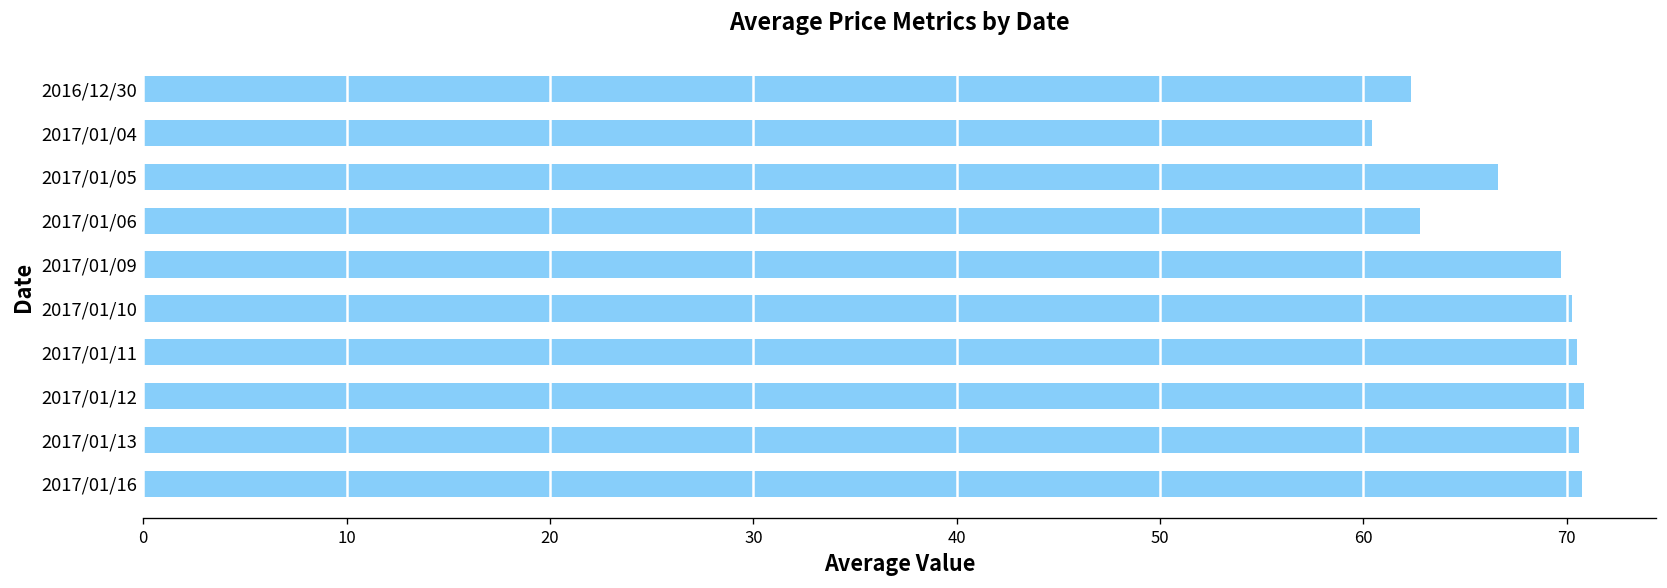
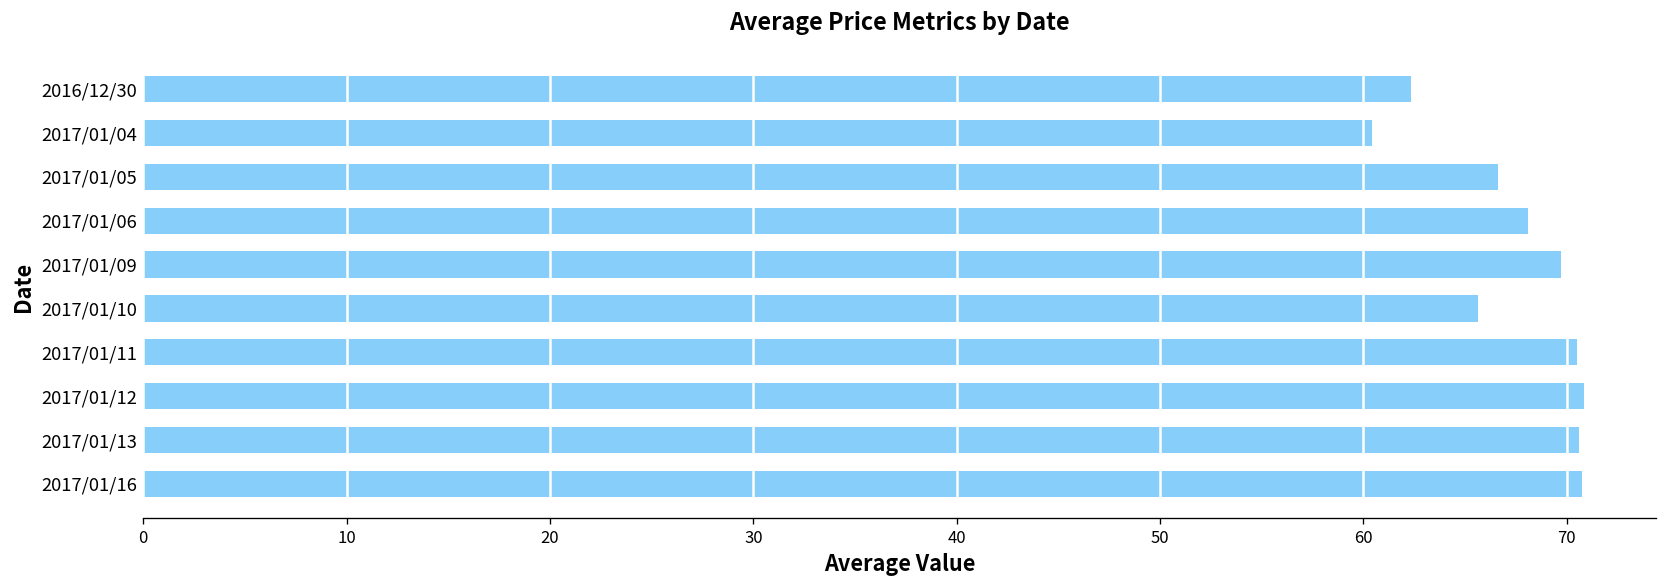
2017/01/06: 62.8 -> 68.1
2017/01/10: 70.2 -> 65.7
